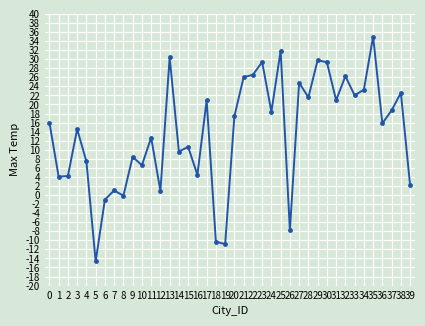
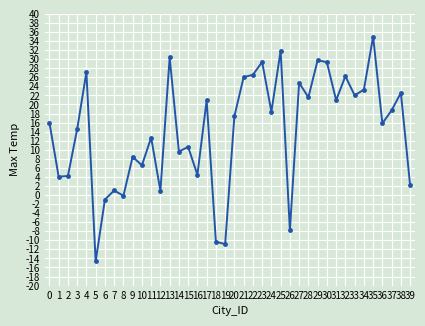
4: 7 -> 27
